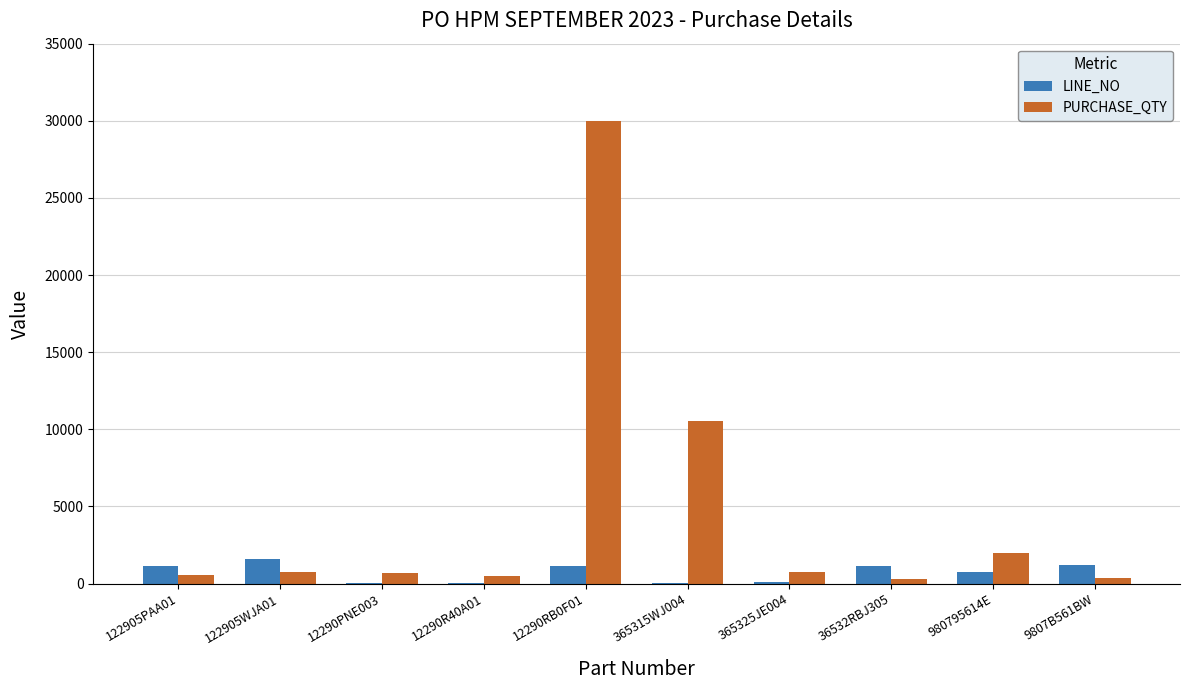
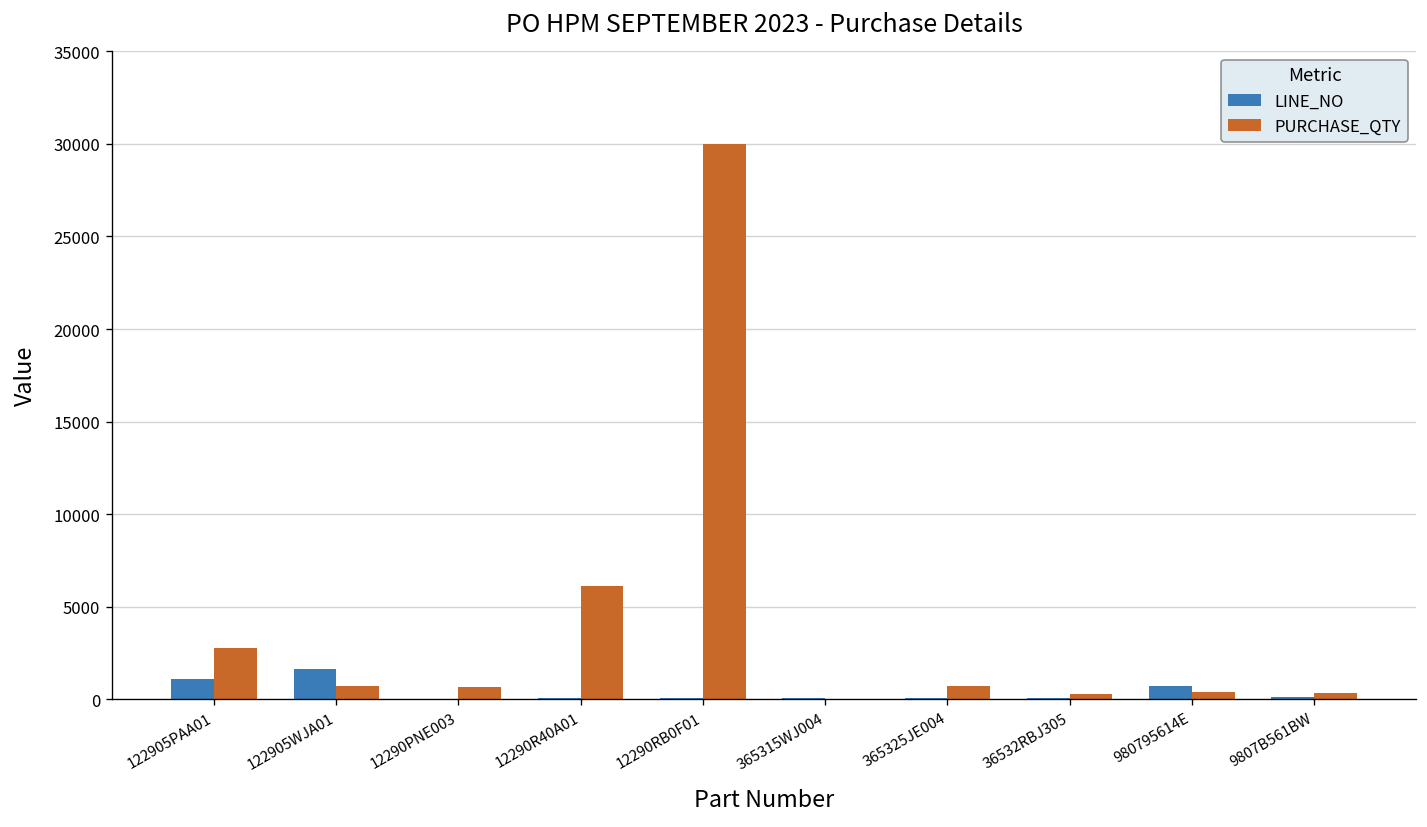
PURCHASE_QTY, 122905PAA01: 500 -> 2800
PURCHASE_QTY, 12290R40A01: 500 -> 6100
LINE_NO, 12290RB0F01: 1100 -> 100
PURCHASE_QTY, 365315WJ004: 10500 -> 0
LINE_NO, 36532RBJ305: 1100 -> 100
PURCHASE_QTY, 980795614E: 2000 -> 400
LINE_NO, 9807B561BW: 1200 -> 100
